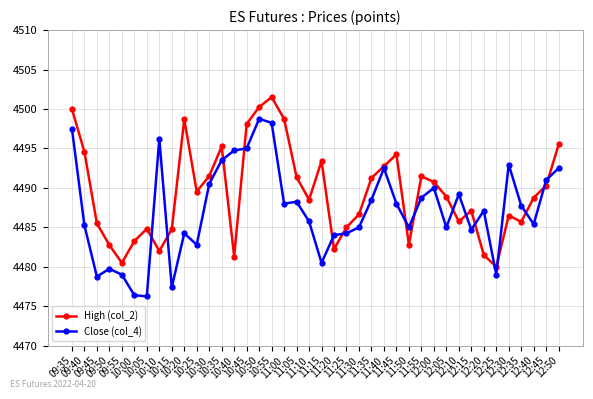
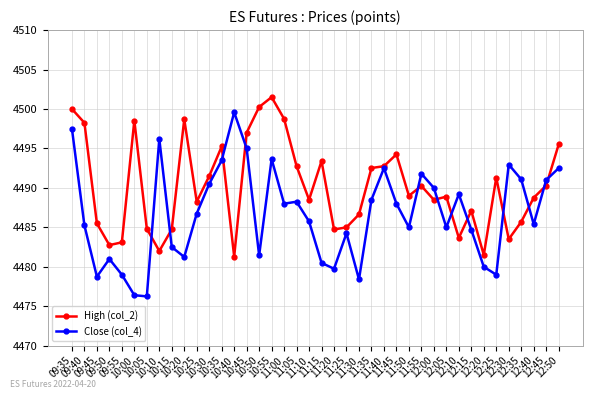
High (col_2), 09:40: 4495 -> 4498
Close (col_4), 09:50: 4480 -> 4481
High (col_2), 09:55: 4481 -> 4483
High (col_2), 10:00: 4483 -> 4499
Close (col_4), 10:15: 4477 -> 4483
Close (col_4), 10:20: 4484 -> 4481
High (col_2), 10:25: 4490 -> 4488
Close (col_4), 10:25: 4483 -> 4487
Close (col_4), 10:40: 4495 -> 4500
High (col_2), 10:45: 4498 -> 4497
Close (col_4), 10:50: 4499 -> 4481
Close (col_4), 10:55: 4498 -> 4494
High (col_2), 11:05: 4491 -> 4493
High (col_2), 11:20: 4482 -> 4485
Close (col_4), 11:20: 4484 -> 4480
Close (col_4), 11:30: 4485 -> 4478
High (col_2), 11:35: 4491 -> 4493
High (col_2), 11:50: 4483 -> 4489
High (col_2), 11:55: 4491 -> 4490
Close (col_4), 11:55: 4489 -> 4492
High (col_2), 12:00: 4491 -> 4488
High (col_2), 12:10: 4486 -> 4484
Close (col_4), 12:20: 4487 -> 4480
High (col_2), 12:25: 4480 -> 4491
High (col_2), 12:30: 4487 -> 4484
Close (col_4), 12:35: 4488 -> 4491
